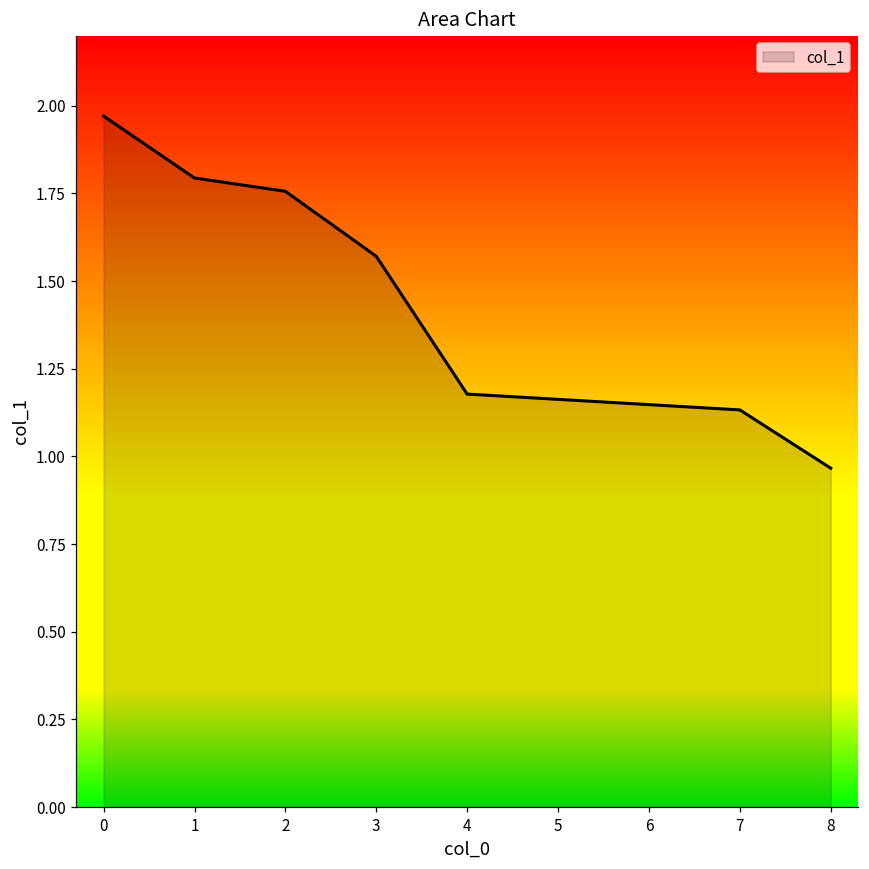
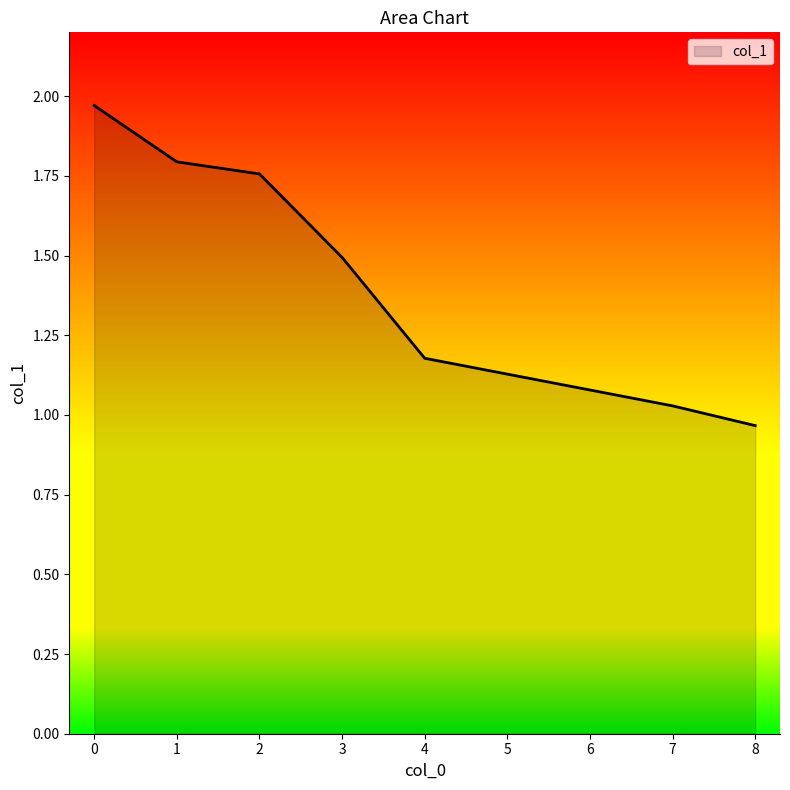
3: 1.57 -> 1.49
7: 1.13 -> 1.03
